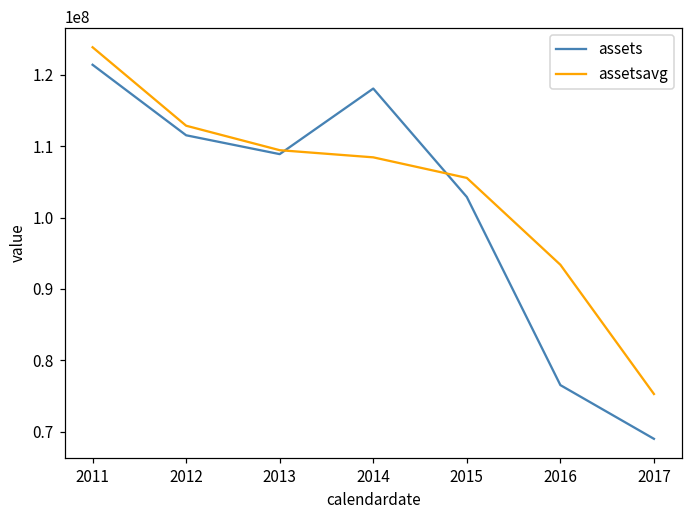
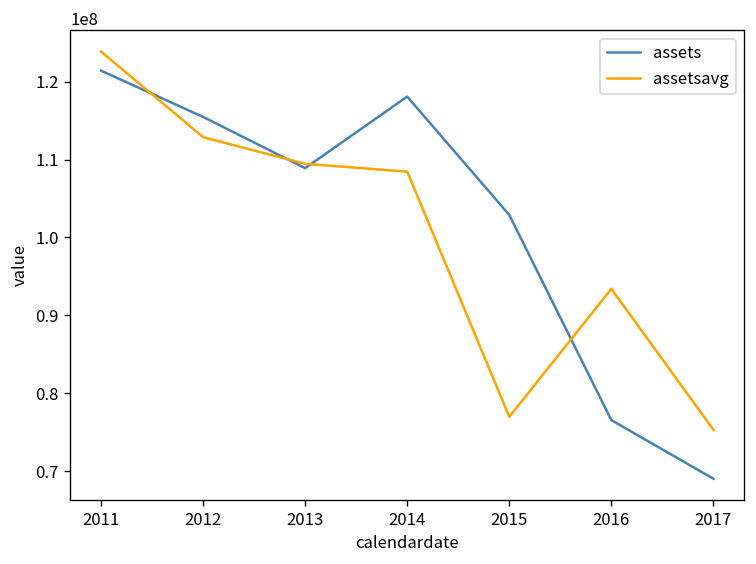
assets, 2012: 112000000 -> 115000000
assetsavg, 2015: 106000000 -> 77000000
